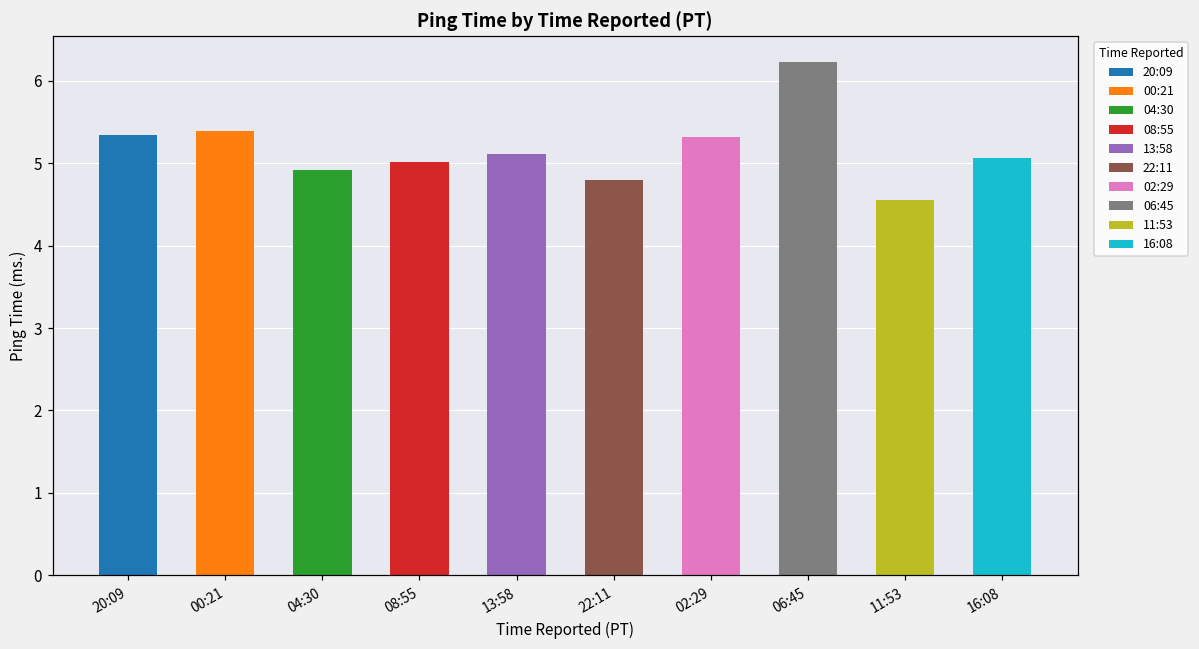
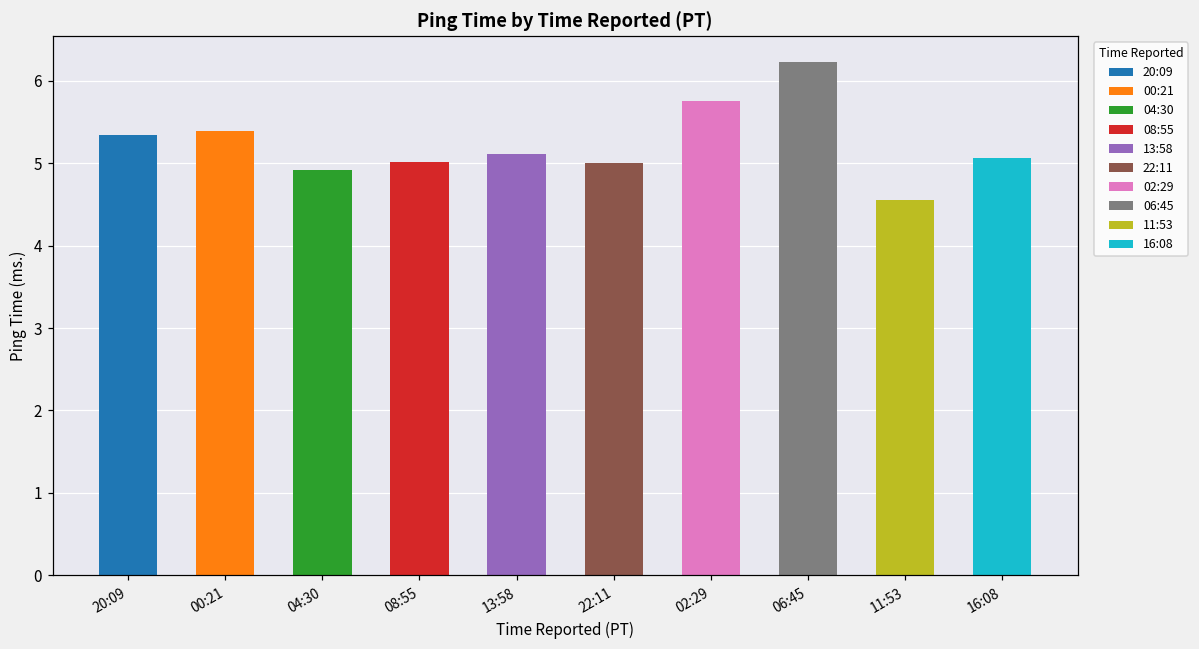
22:11: 4.8 -> 5.0
02:29: 5.3 -> 5.8
